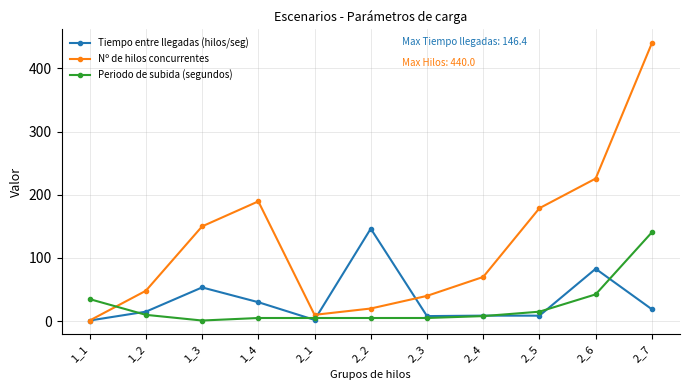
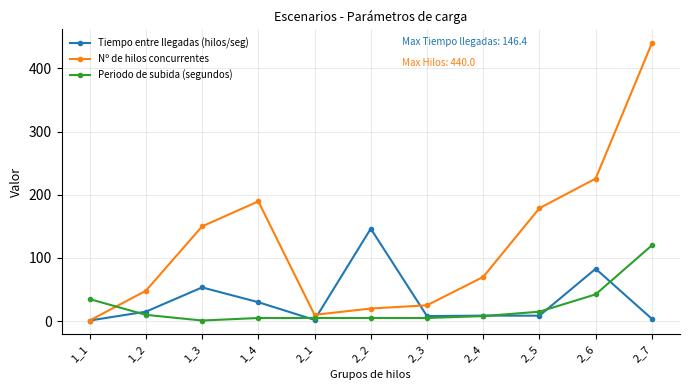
Nº de hilos concurrentes, 2_3: 40 -> 30
Tiempo entre llegadas (hilos/seg), 2_7: 20 -> 0
Periodo de subida (segundos), 2_7: 140 -> 120
